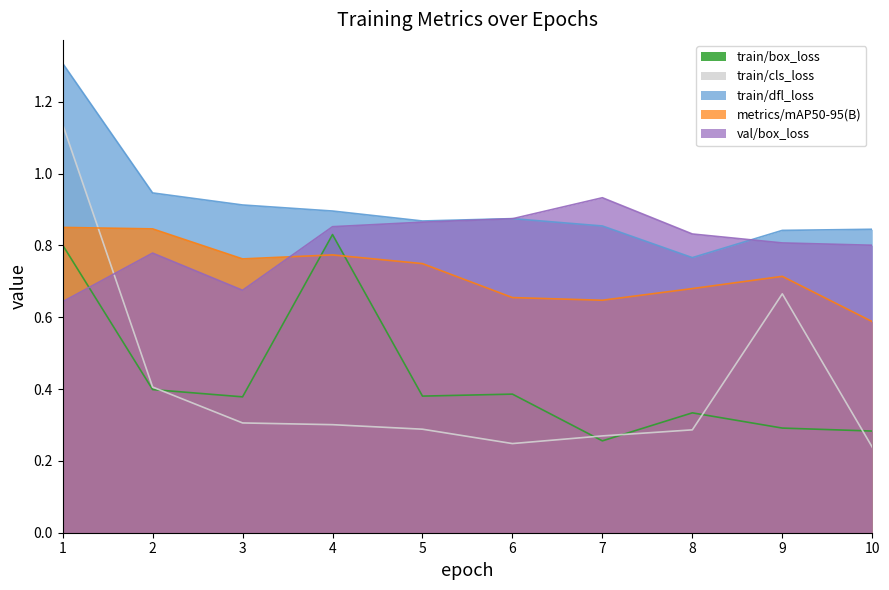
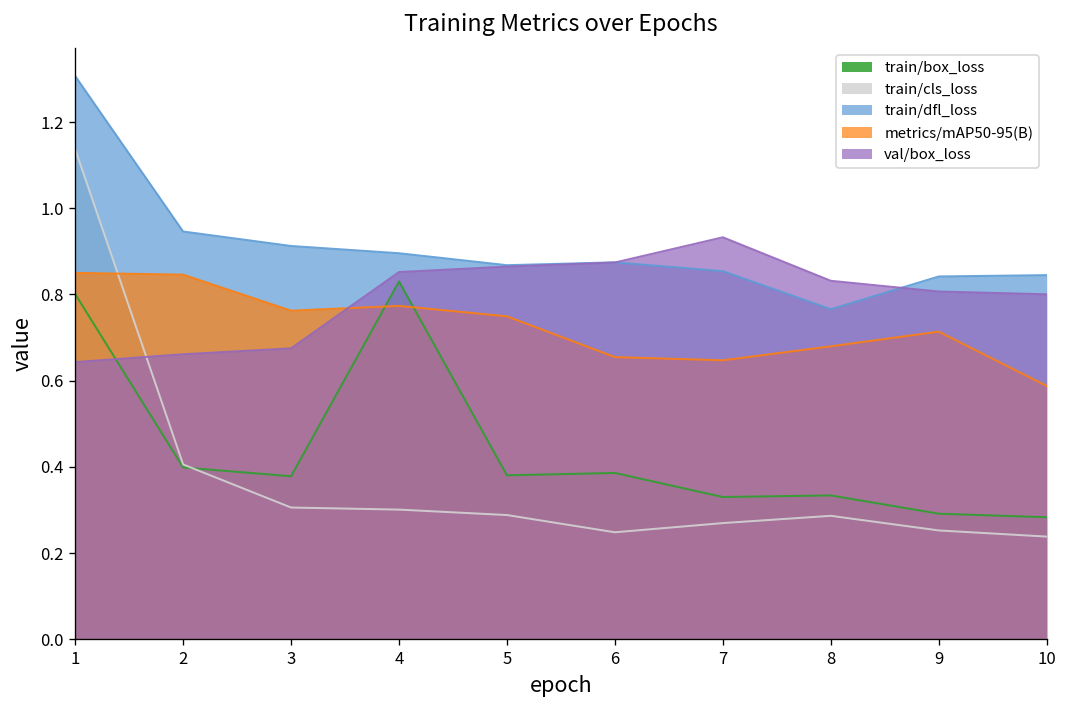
val/box_loss, 2: 0.78 -> 0.66
train/box_loss, 7: 0.26 -> 0.33
train/cls_loss, 9: 0.67 -> 0.25
